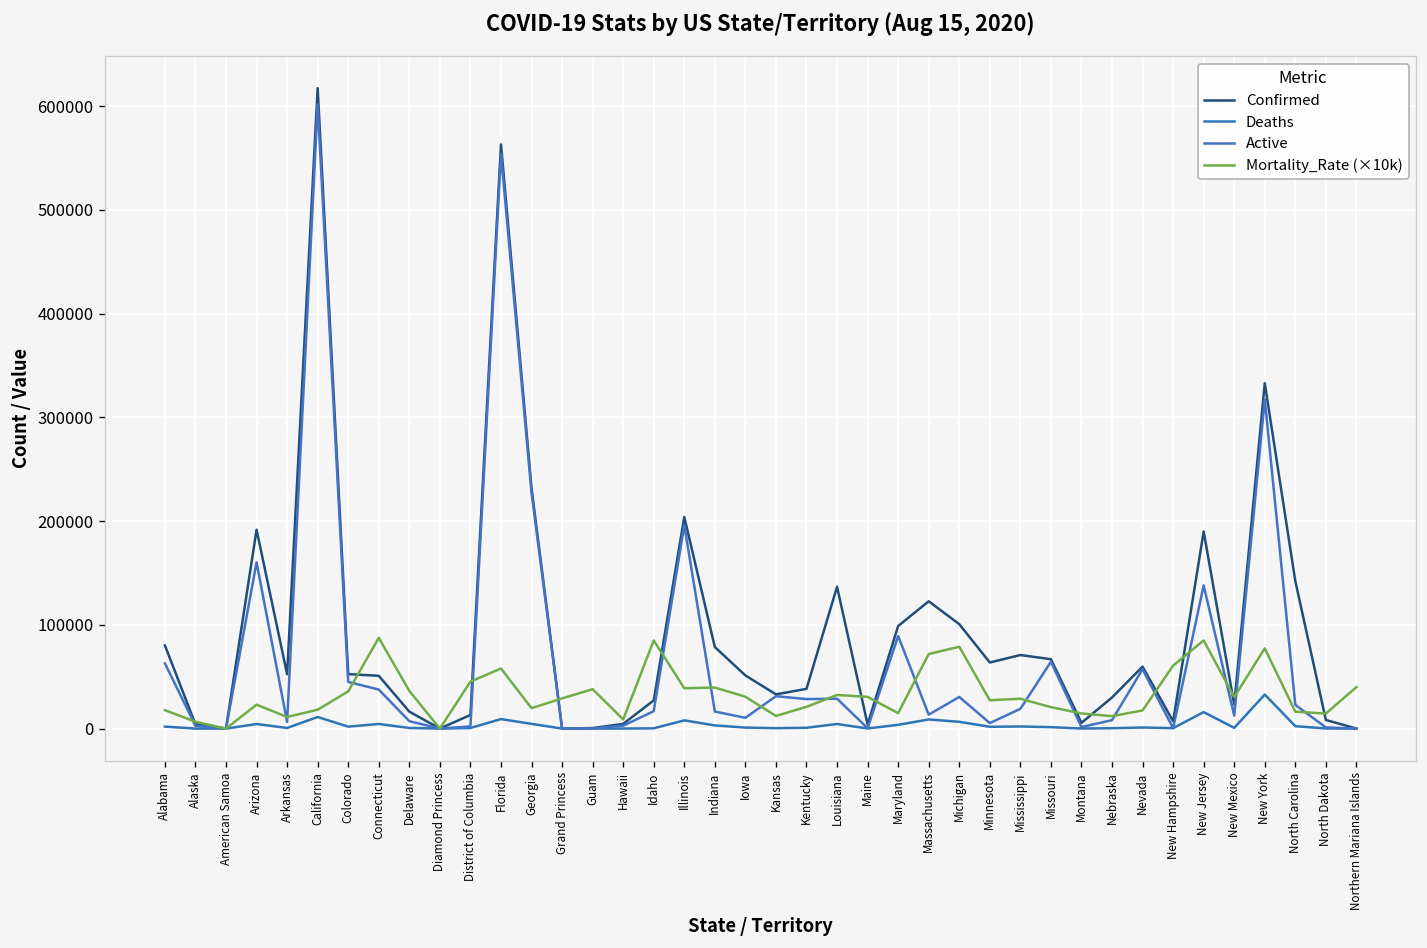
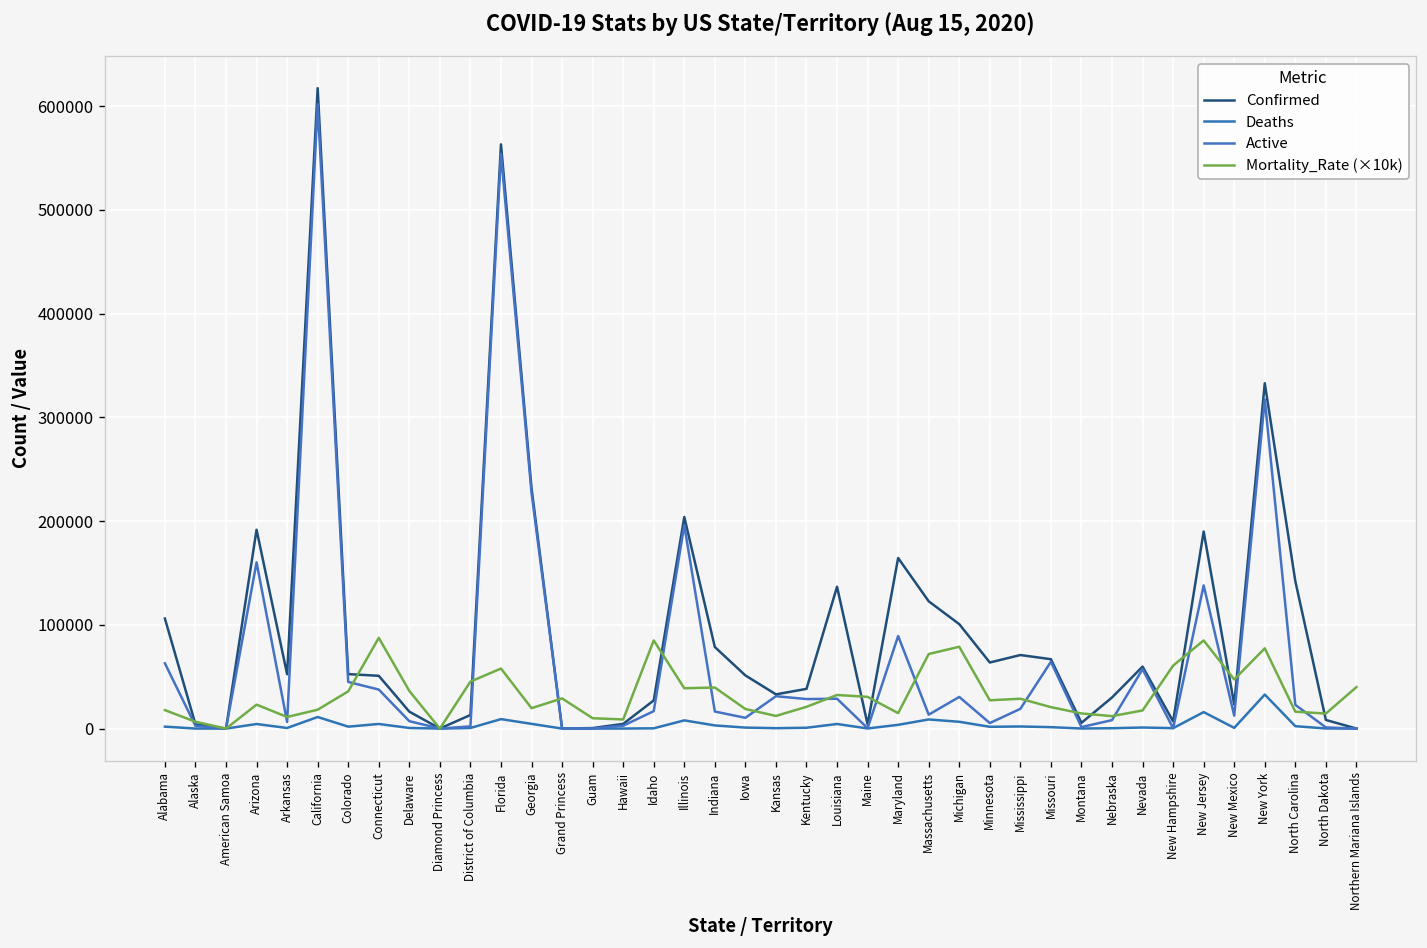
Confirmed, Alabama: 80000 -> 110000
Mortality_Rate (×10k), Guam: 40000 -> 10000
Mortality_Rate (×10k), Iowa: 30000 -> 20000
Confirmed, Maryland: 100000 -> 160000
Mortality_Rate (×10k), New Mexico: 30000 -> 50000
